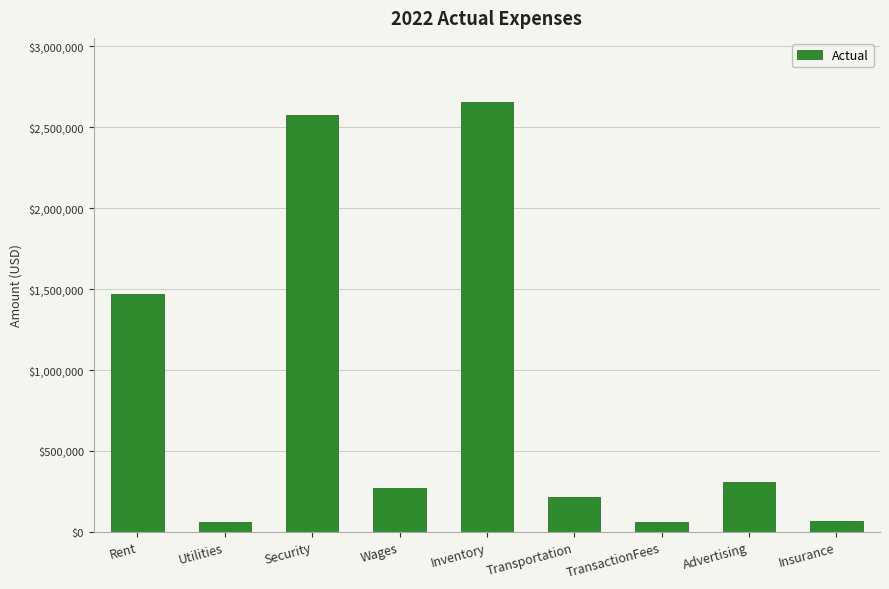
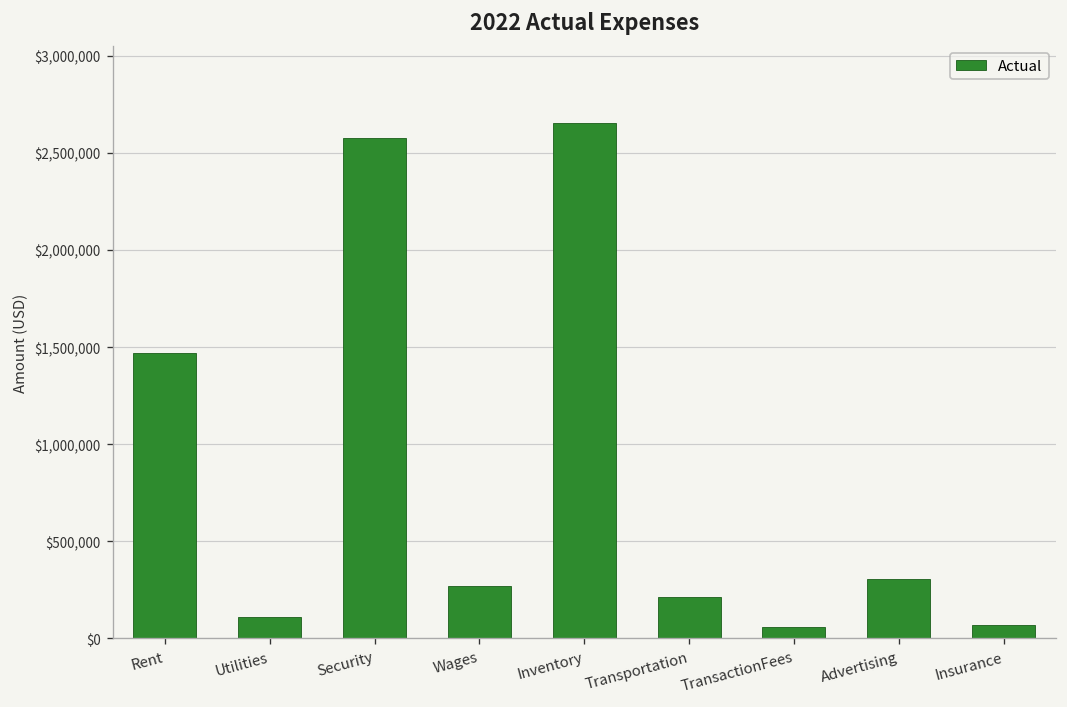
Utilities: $60,000 -> $110,000
